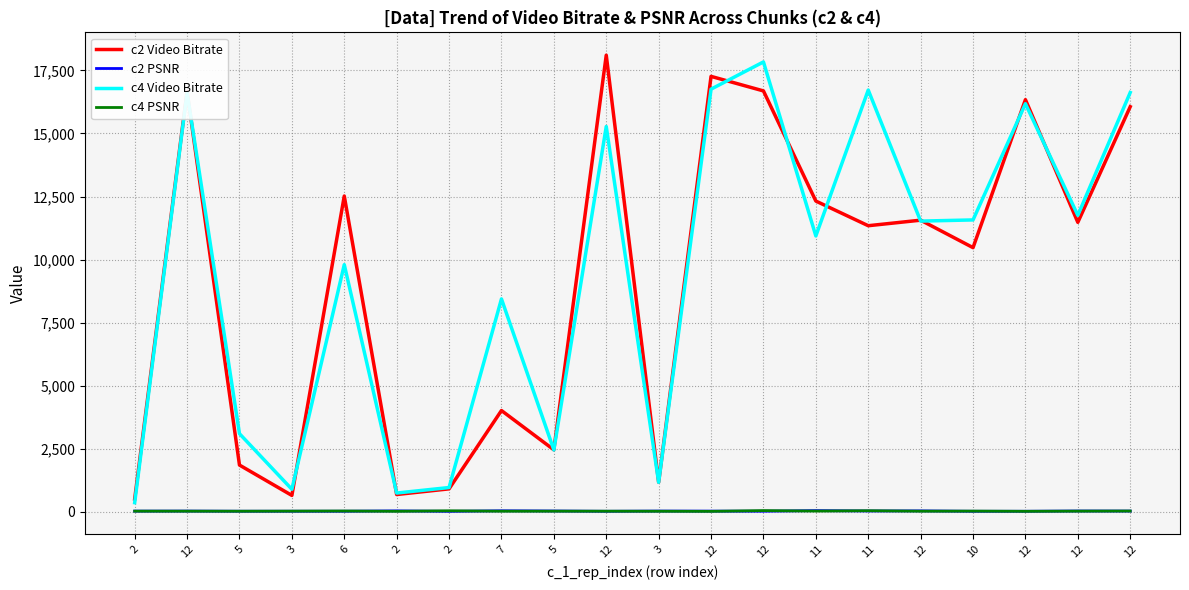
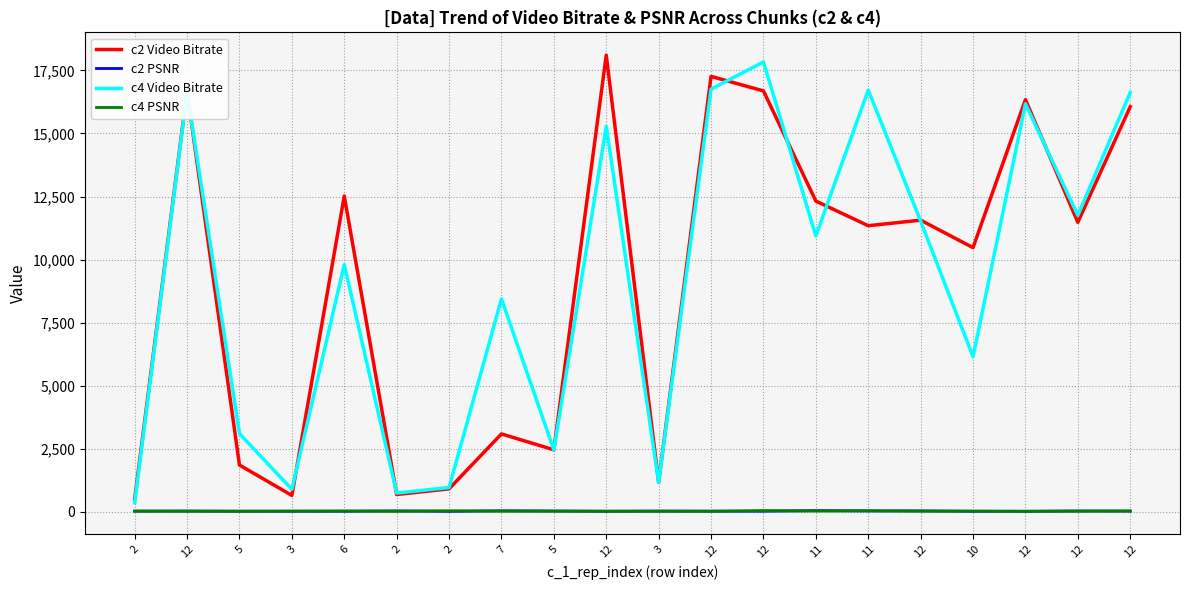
c2 Video Bitrate, 7: 4,000 -> 3,100
c4 Video Bitrate, 10: 11,600 -> 6,100
